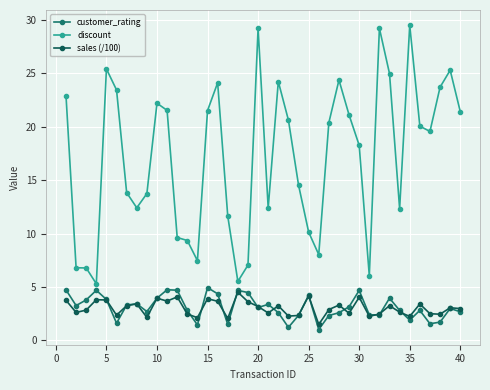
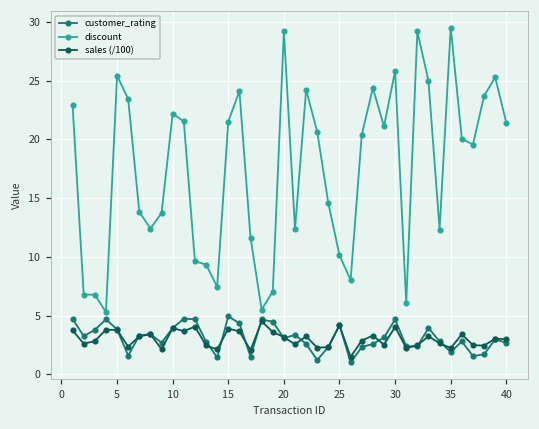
discount, 30: 18.3 -> 25.8
